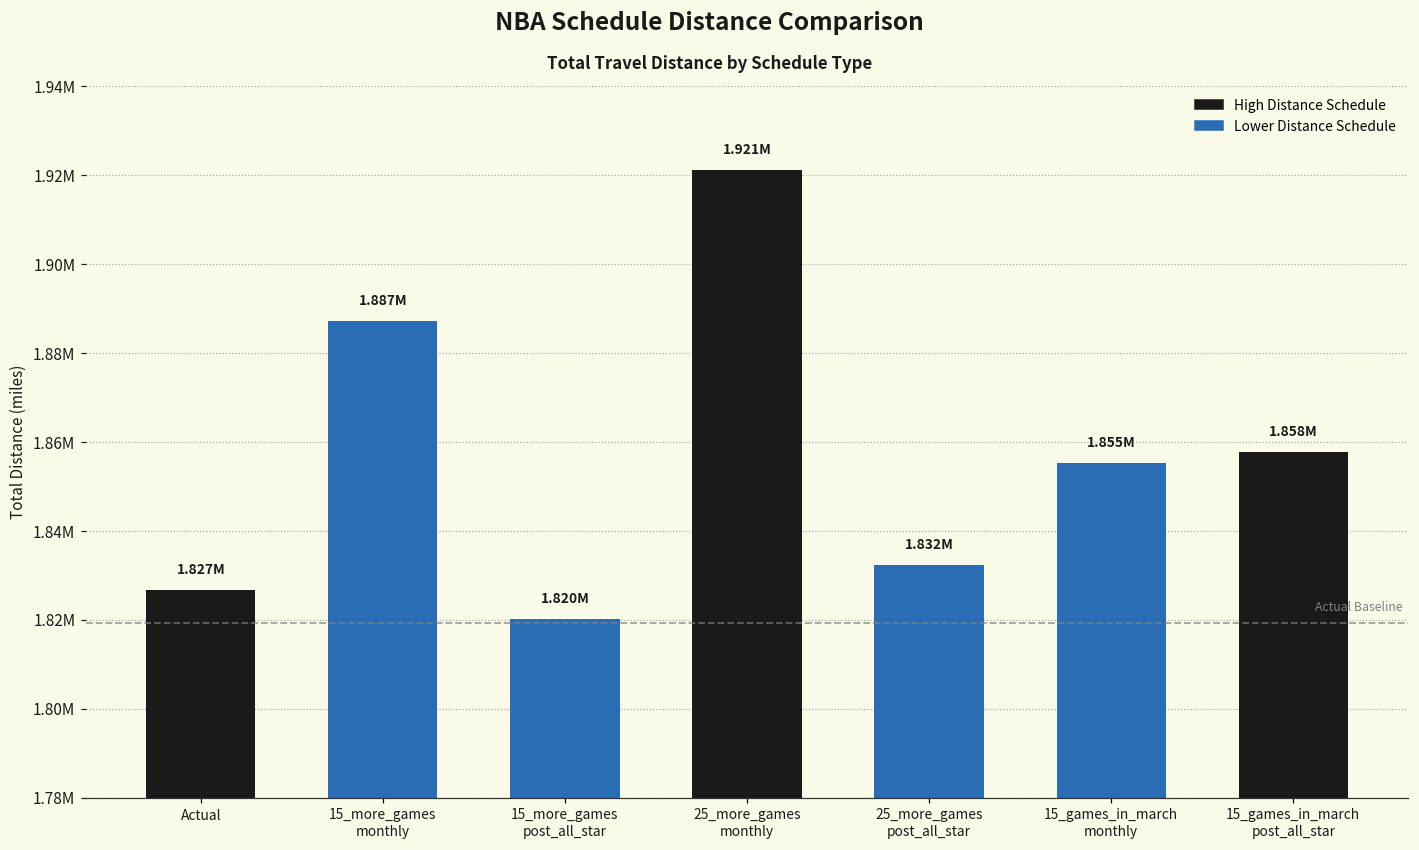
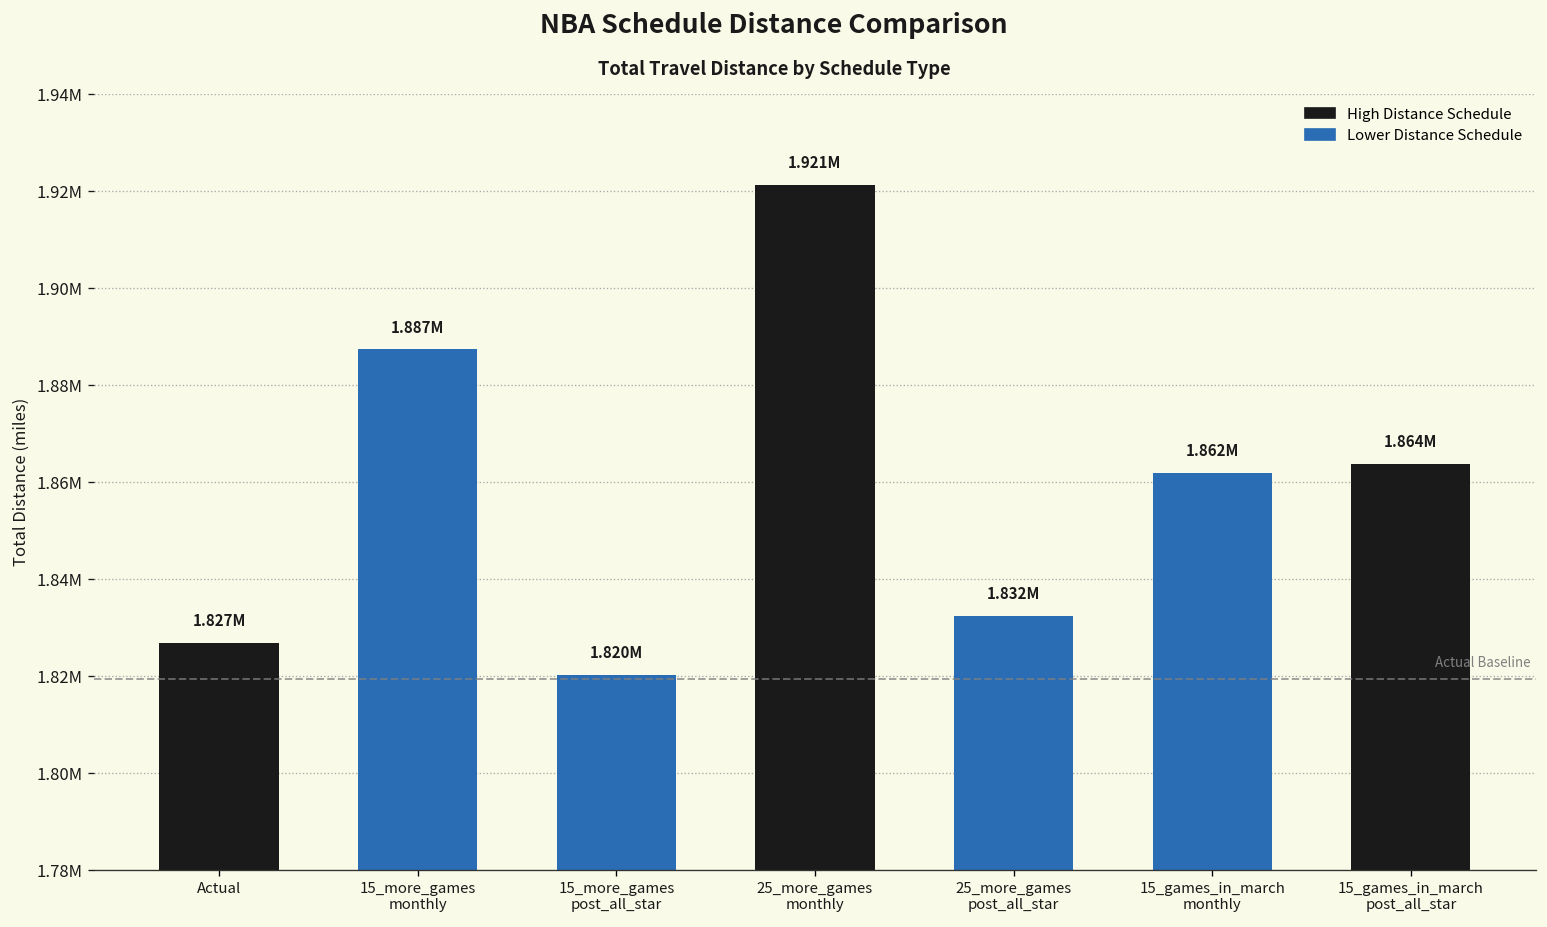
15_games_in_march monthly: 1.855M -> 1.862M
15_games_in_march post_all_star: 1.858M -> 1.864M
